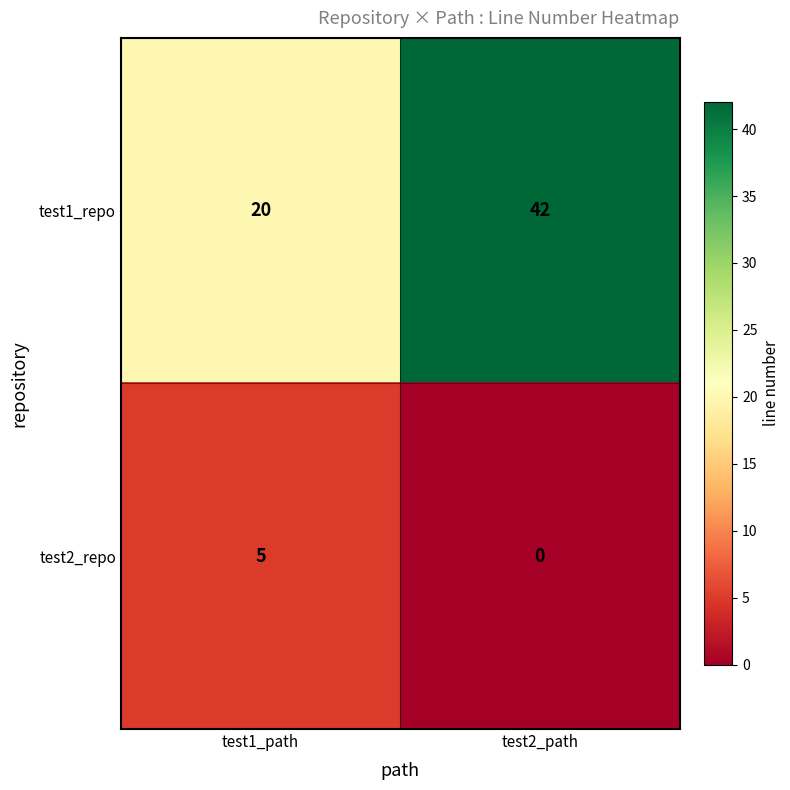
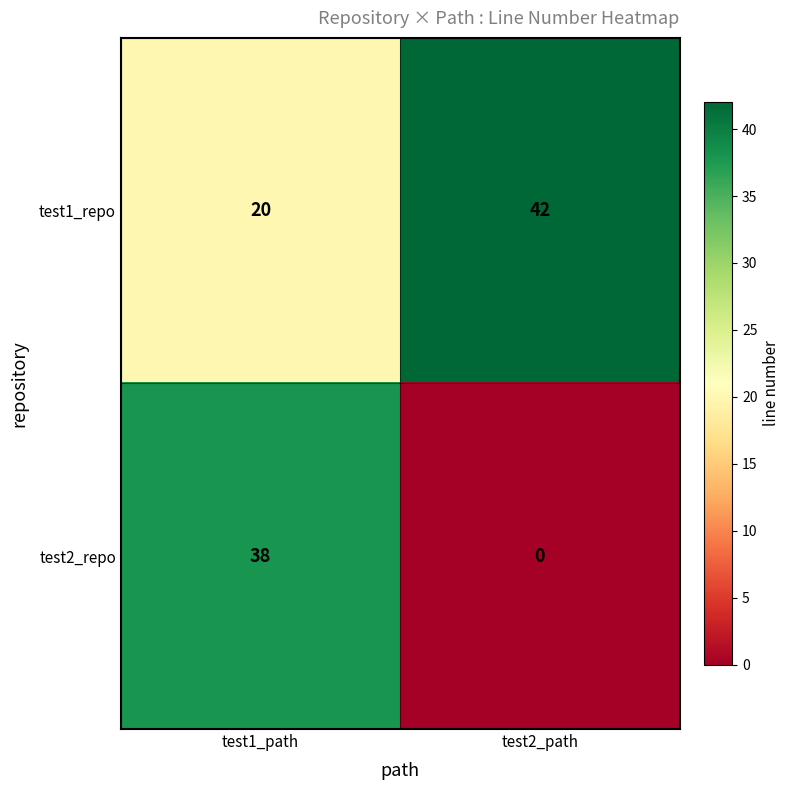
test2_repo, test1_path: 5 -> 38
